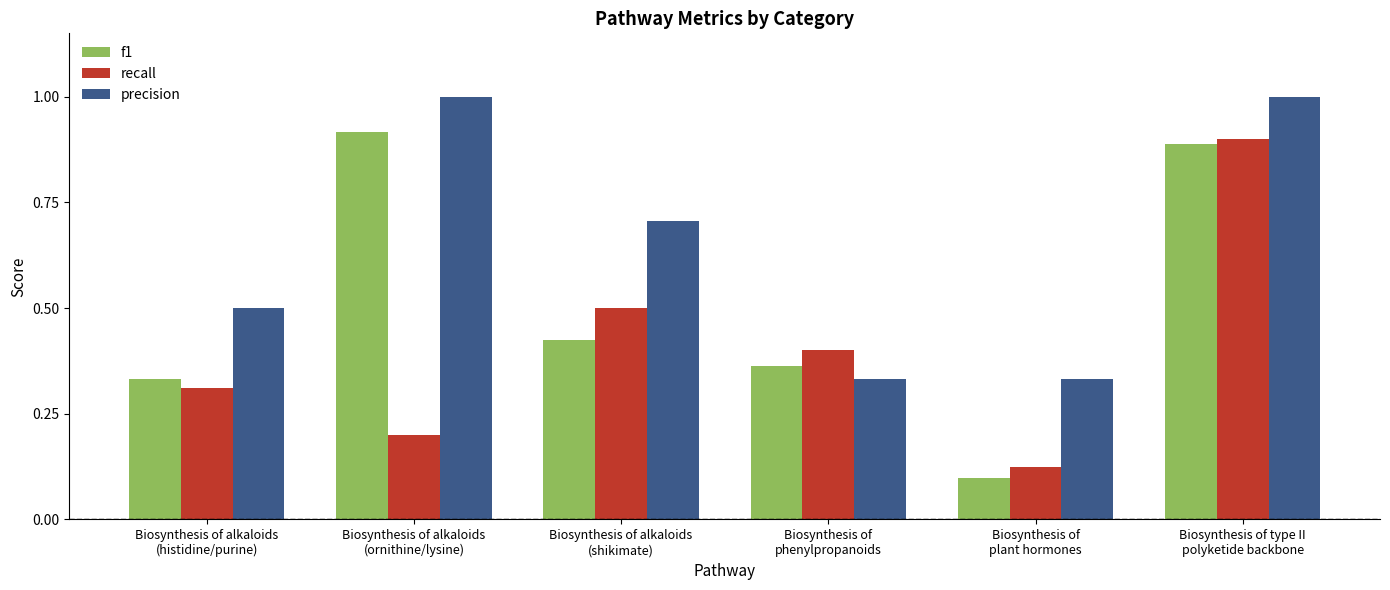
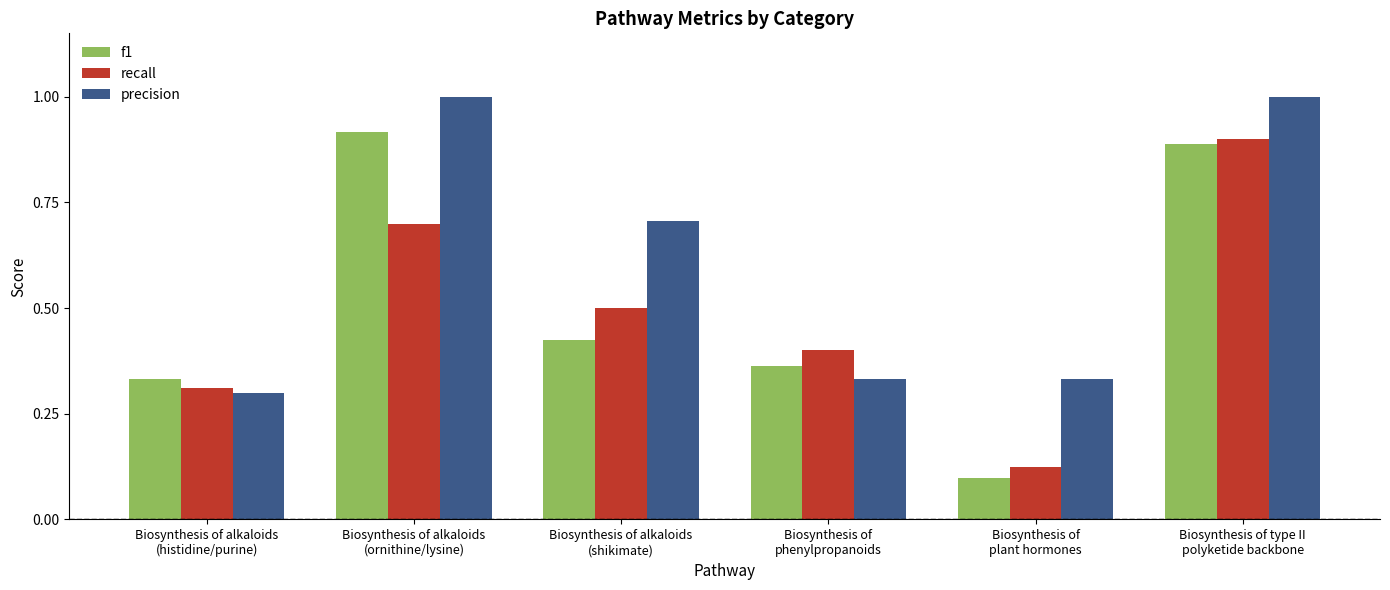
precision, Biosynthesis of alkaloids (histidine/purine): 0.5 -> 0.3
recall, Biosynthesis of alkaloids (ornithine/lysine): 0.2 -> 0.7
